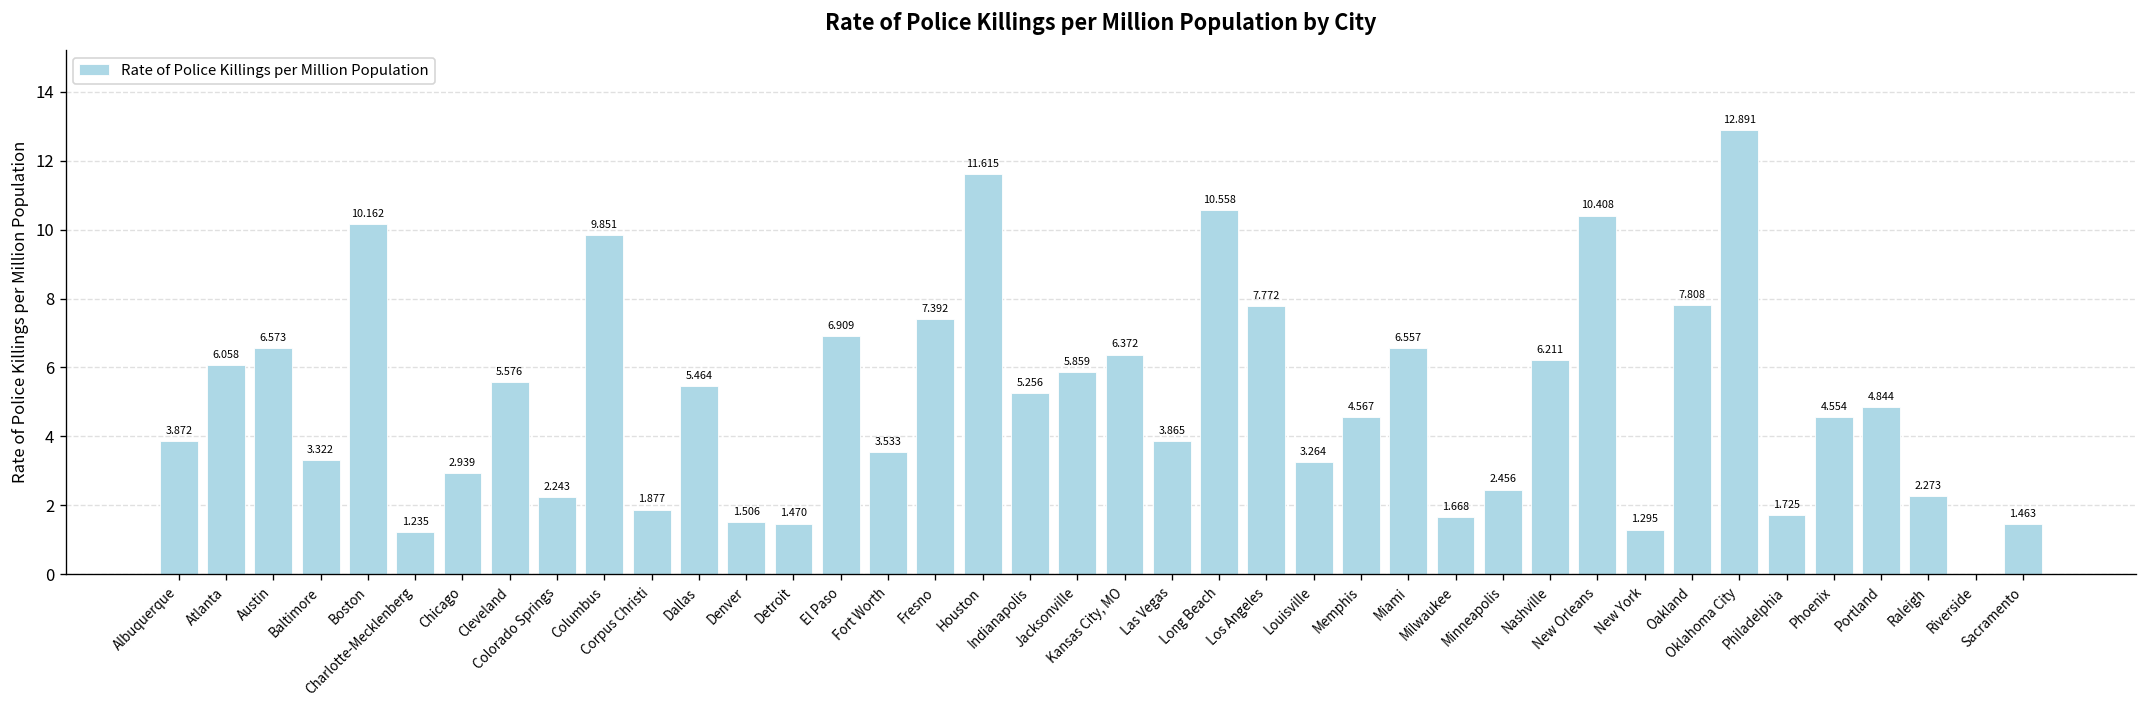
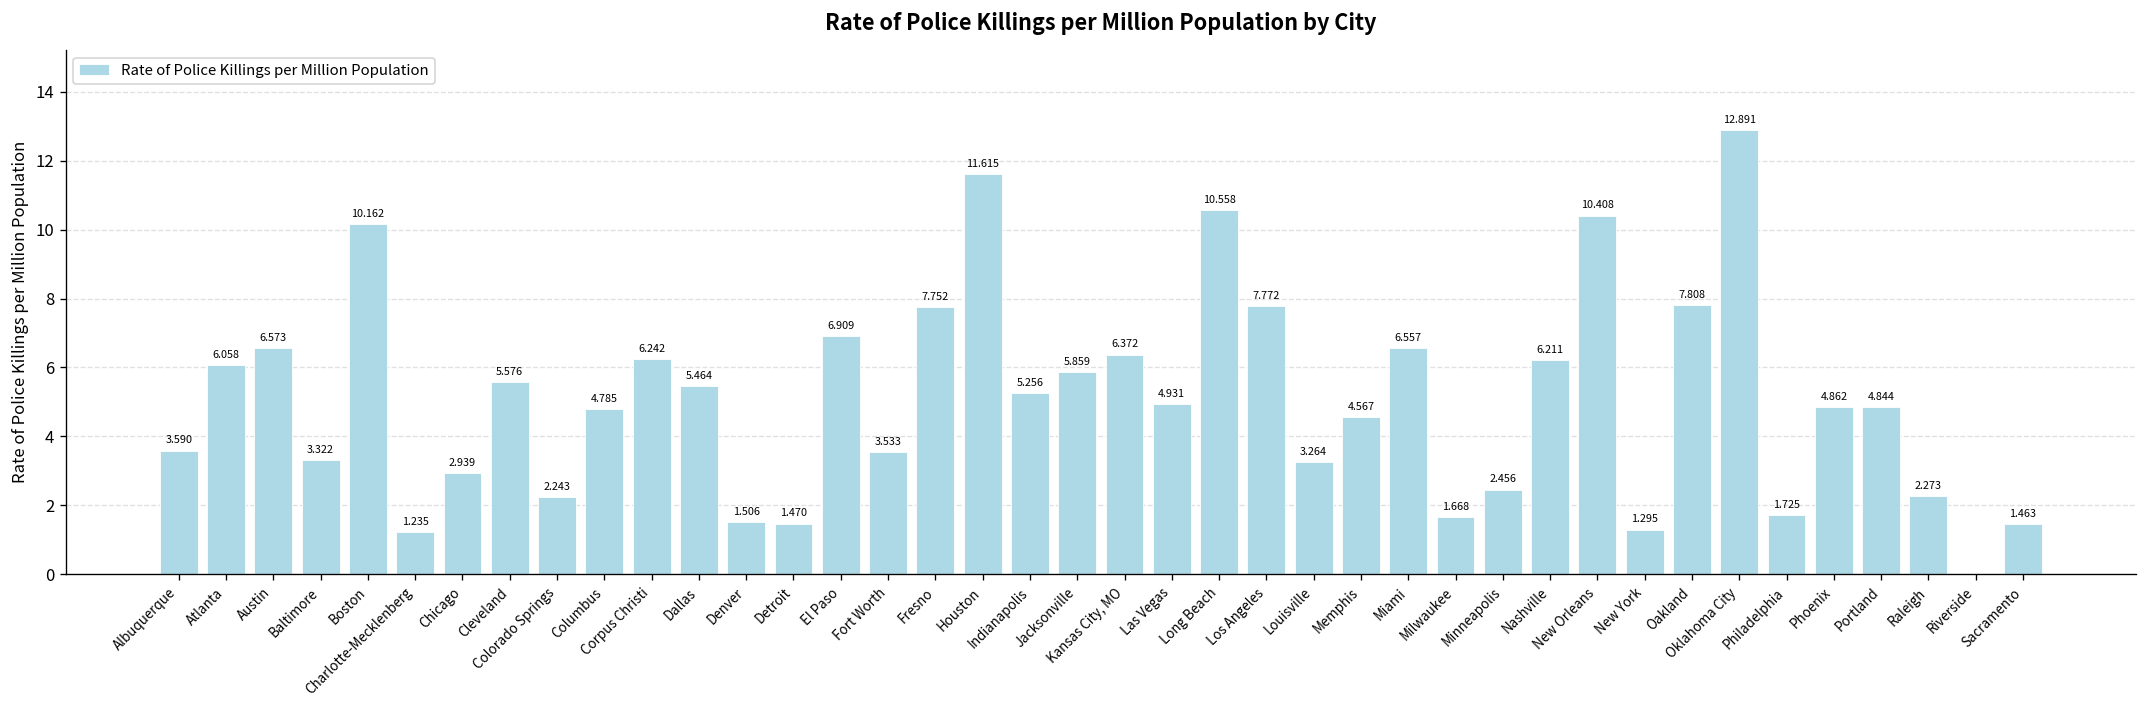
Albuquerque: 3.872 -> 3.590
Columbus: 9.851 -> 4.785
Corpus Christi: 1.877 -> 6.242
Fresno: 7.392 -> 7.752
Las Vegas: 3.865 -> 4.931
Phoenix: 4.554 -> 4.862
